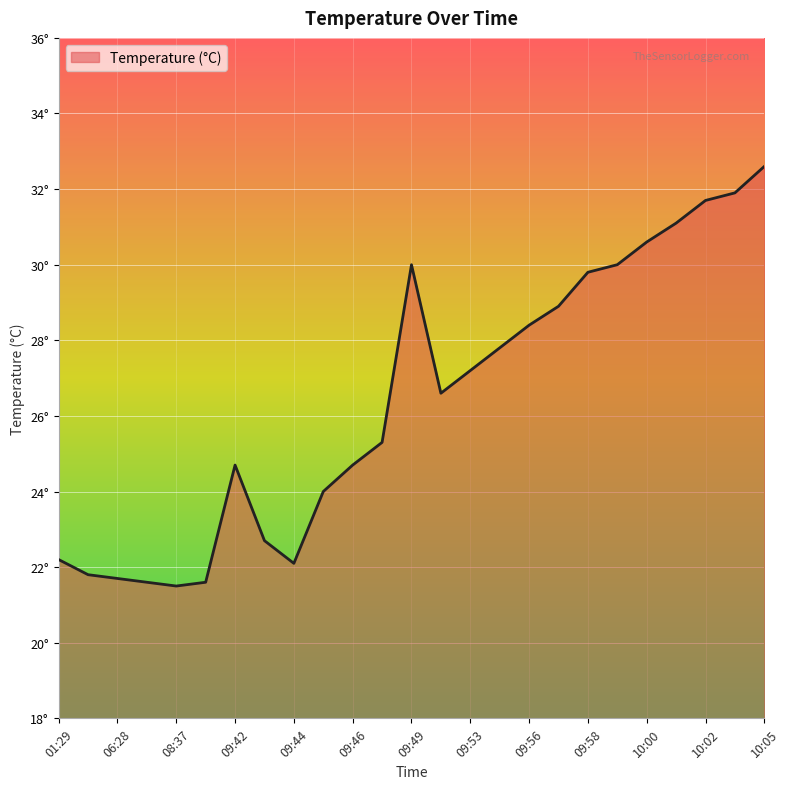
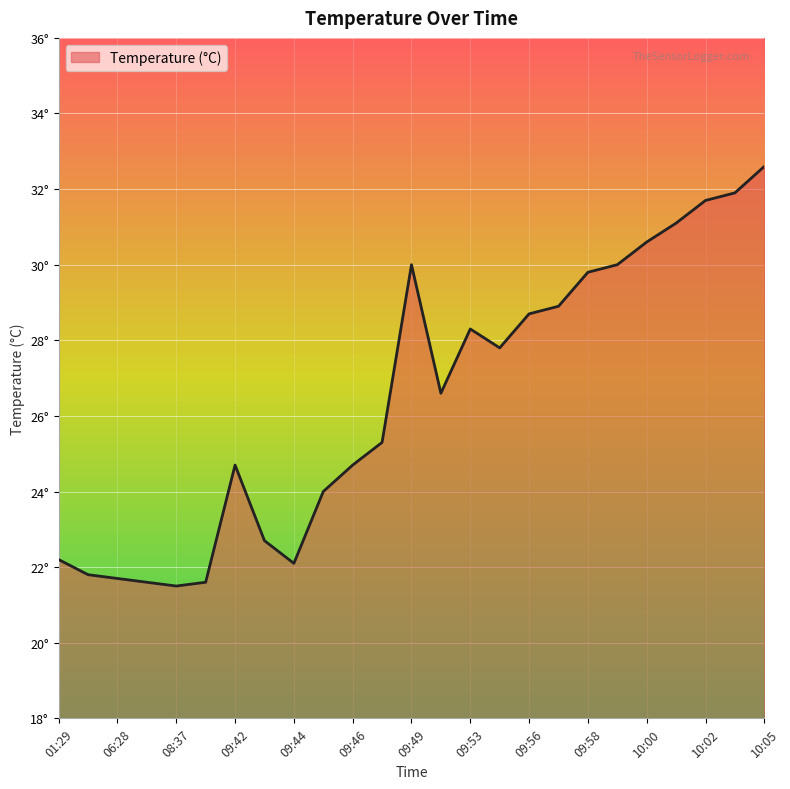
09:53: 27.2° -> 28.3°
09:56: 28.4° -> 28.7°
